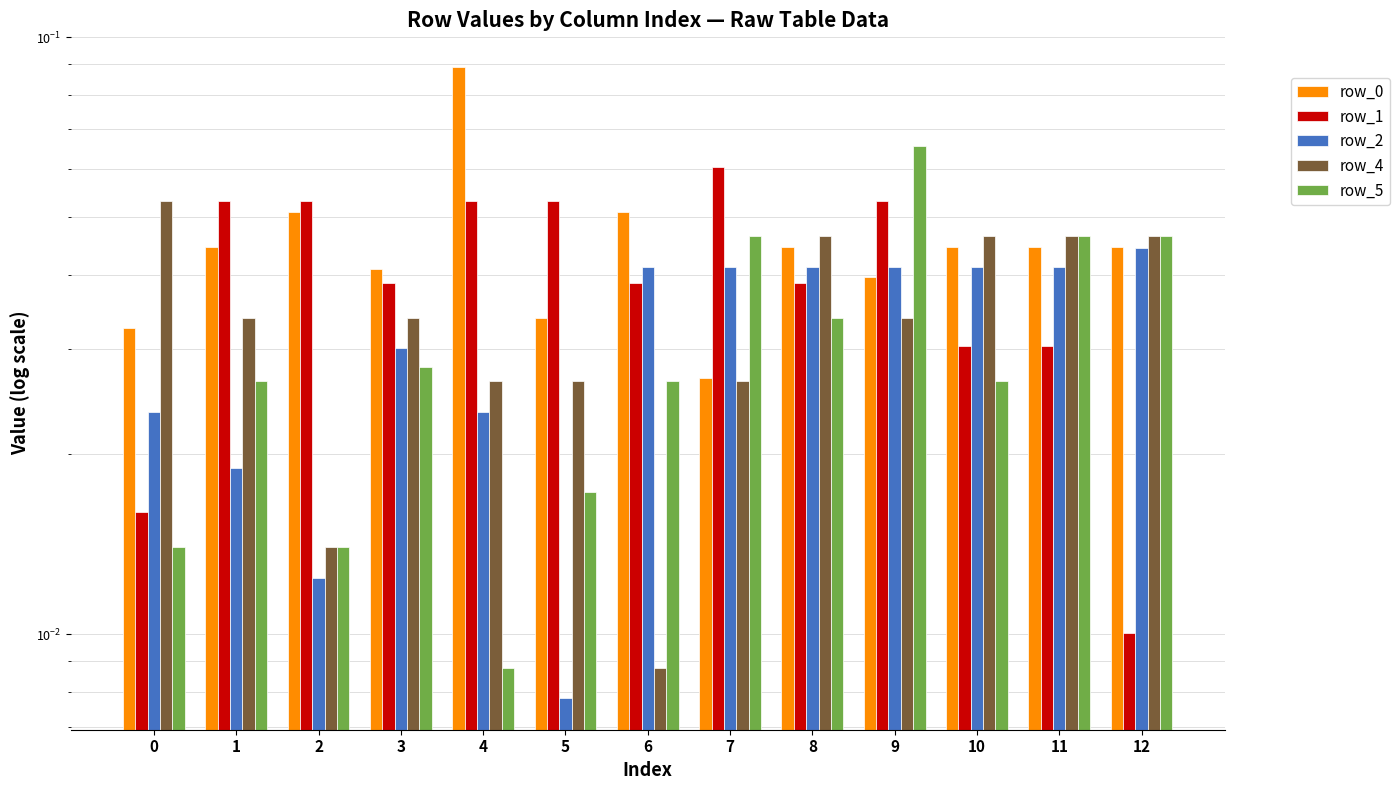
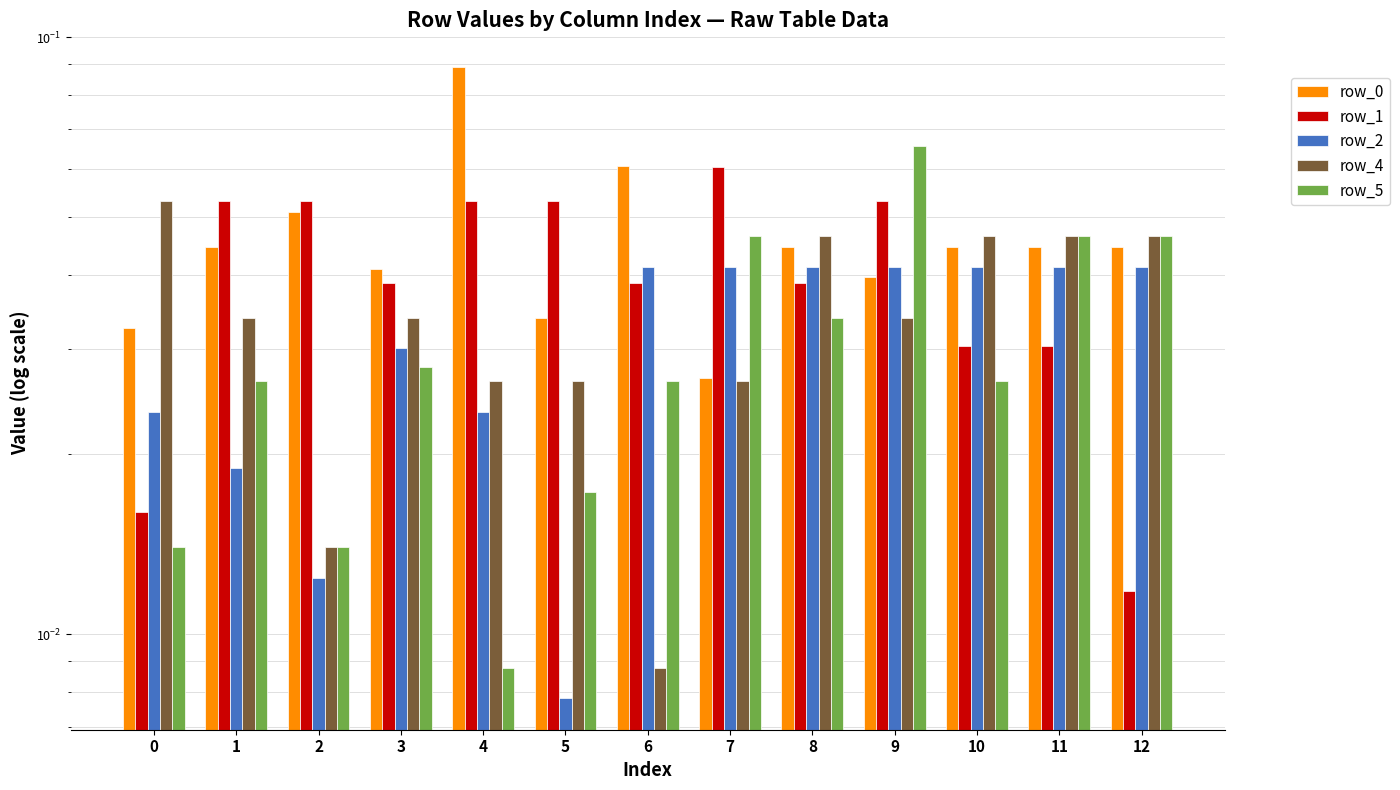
row_0, 6: 0.051 -> 0.061
row_1, 12: 0.0100 -> 0.0118
row_2, 12: 0.044 -> 0.041
